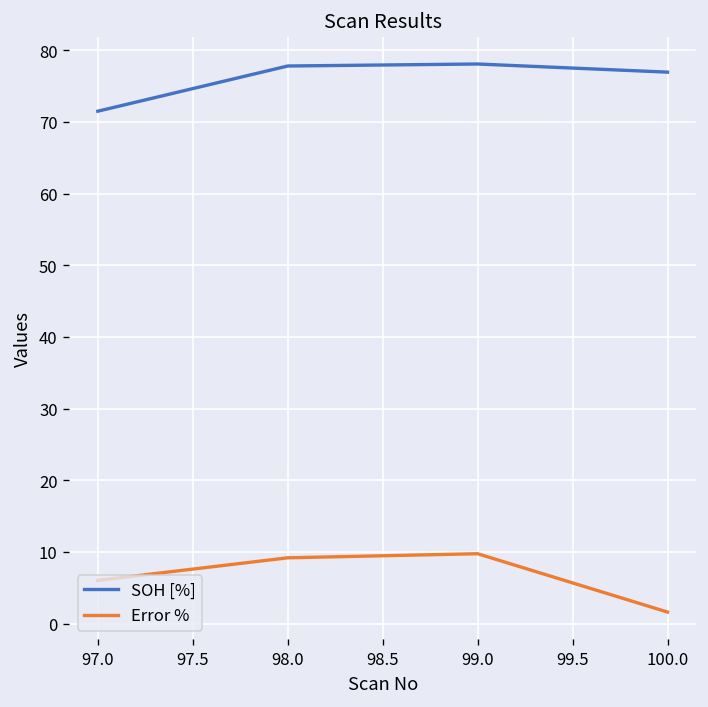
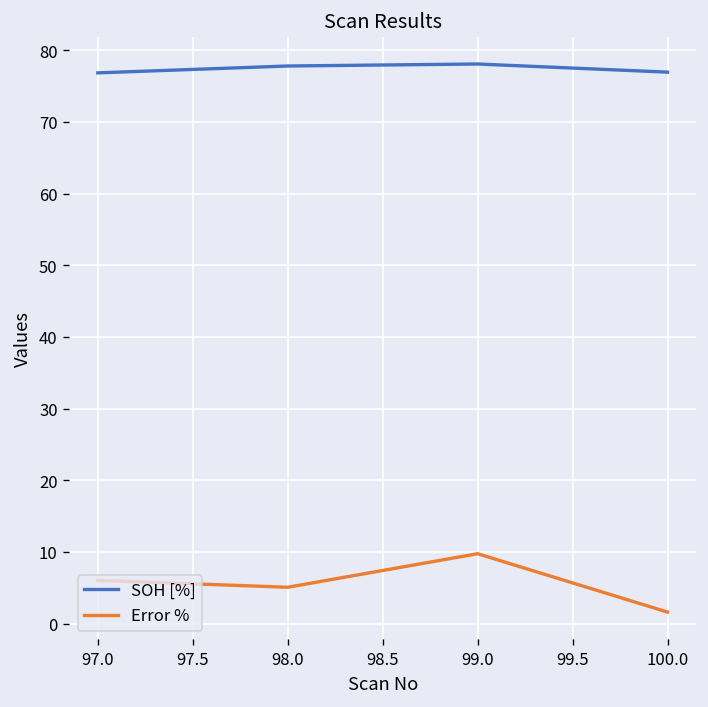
SOH [%], 97.0: 71 -> 77
Error %, 98.0: 9 -> 5
